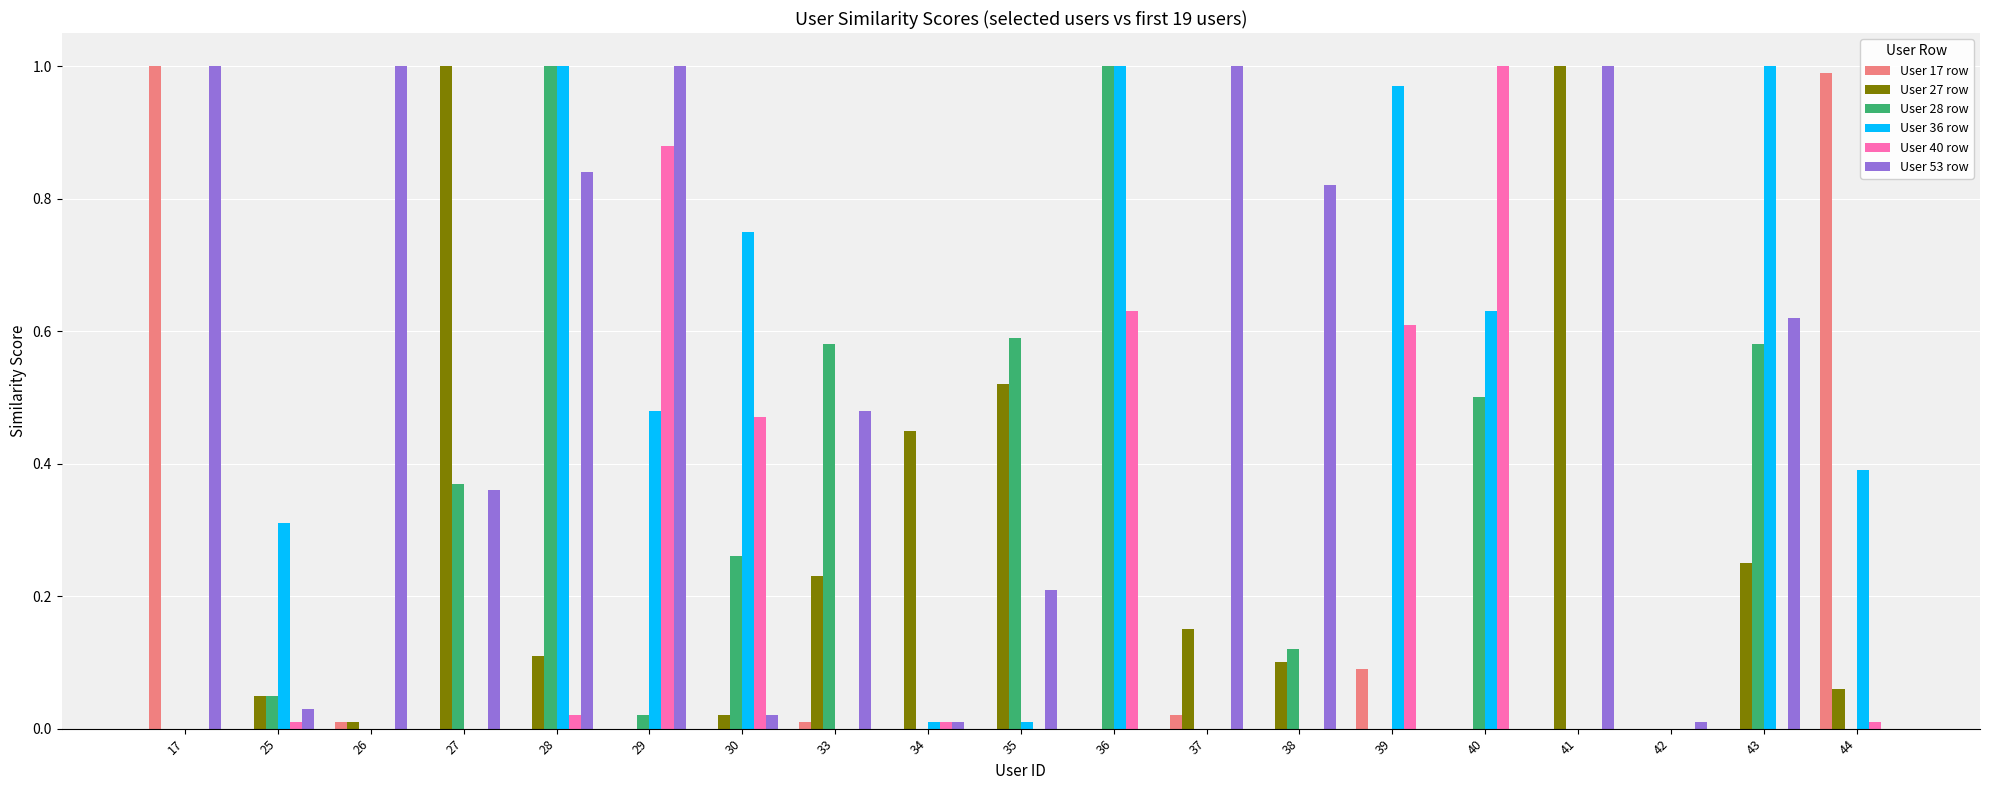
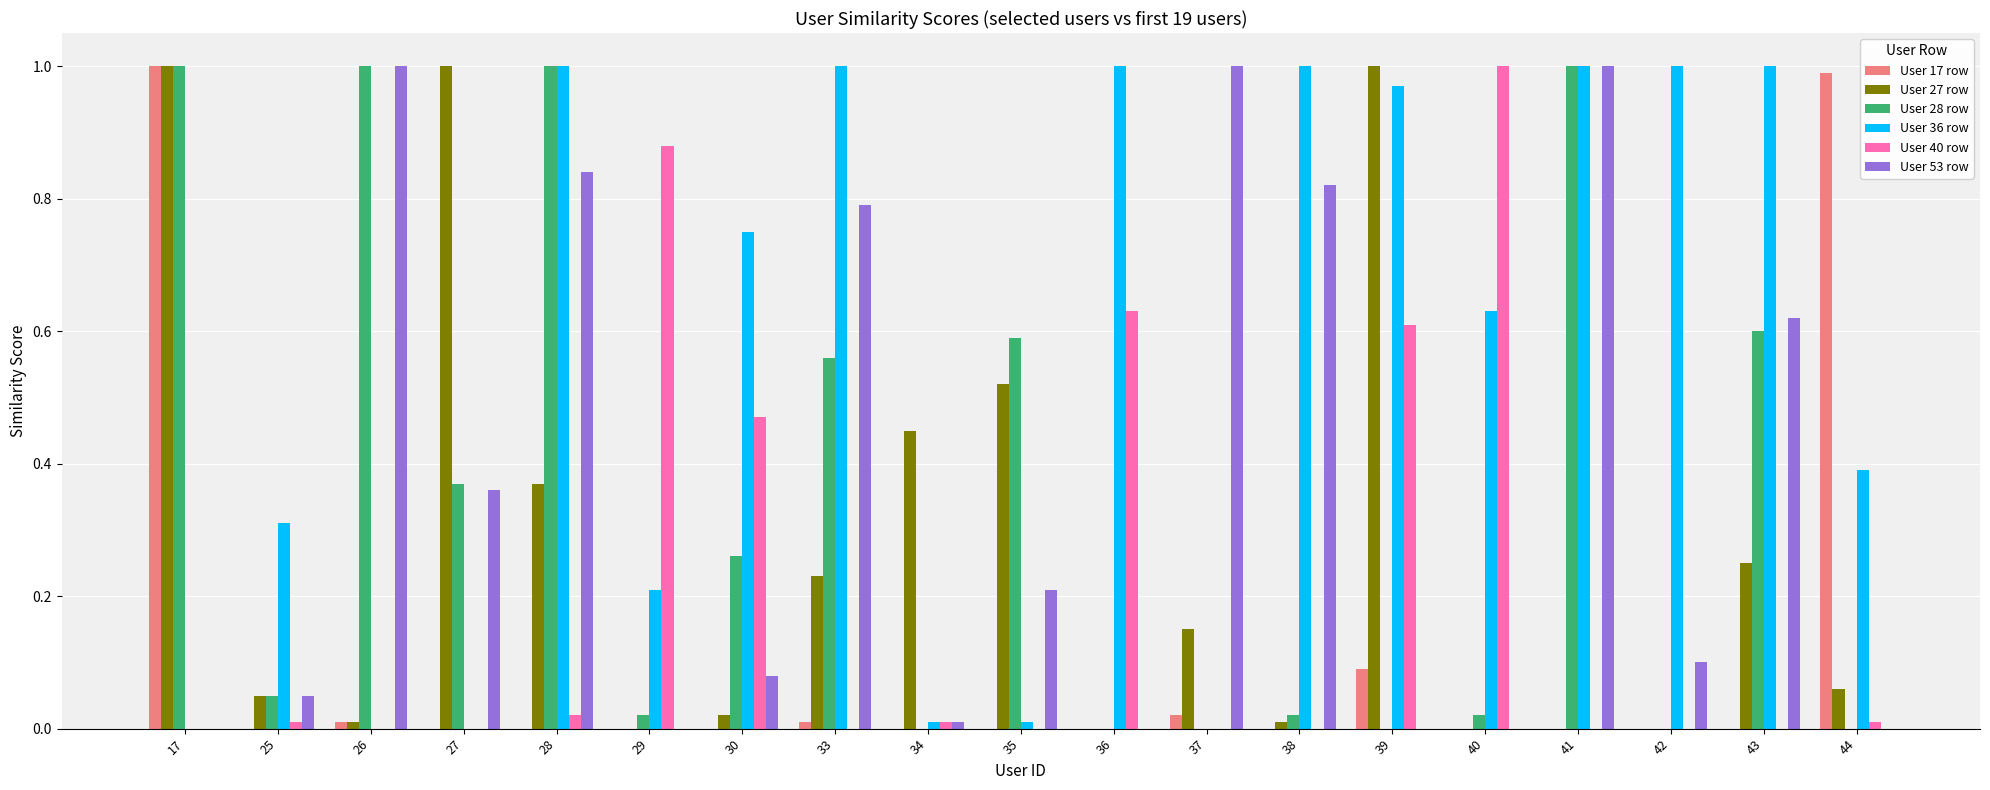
User 27 row, 17: 0 -> 1
User 28 row, 17: 0 -> 1
User 53 row, 17: 1 -> 0
User 53 row, 25: 0.03 -> 0.05
User 28 row, 26: 0 -> 1
User 27 row, 28: 0.11 -> 0.37
User 36 row, 29: 0.48 -> 0.21
User 53 row, 29: 1 -> 0
User 53 row, 30: 0.02 -> 0.08
User 28 row, 33: 0.58 -> 0.56
User 36 row, 33: 0 -> 1
User 53 row, 33: 0.48 -> 0.79
User 28 row, 36: 1 -> 0
User 27 row, 38: 0.10 -> 0.01
User 28 row, 38: 0.12 -> 0.02
User 36 row, 38: 0 -> 1
User 27 row, 39: 0 -> 1
User 28 row, 40: 0.50 -> 0.02
User 27 row, 41: 1 -> 0
User 28 row, 41: 0 -> 1
User 36 row, 41: 0 -> 1
User 36 row, 42: 0 -> 1
User 53 row, 42: 0.01 -> 0.10
User 28 row, 43: 0.58 -> 0.60
